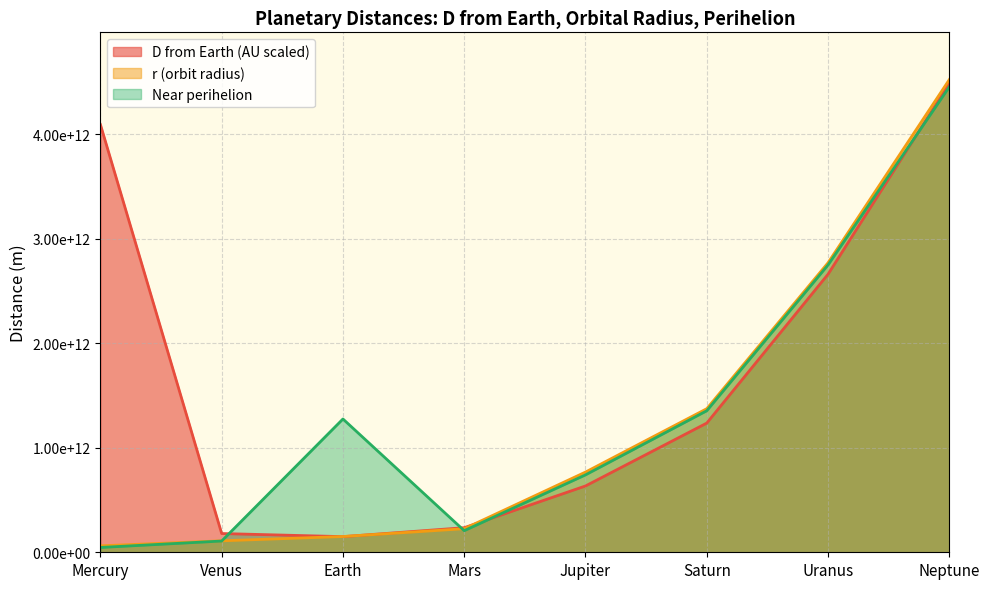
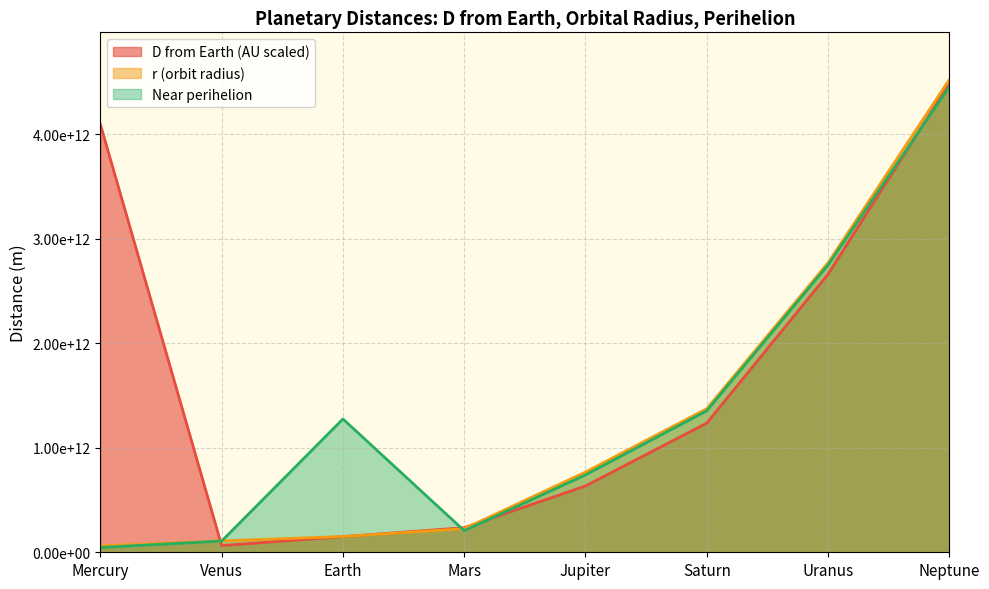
D from Earth (AU scaled), Venus: 180000000000 -> 60000000000
